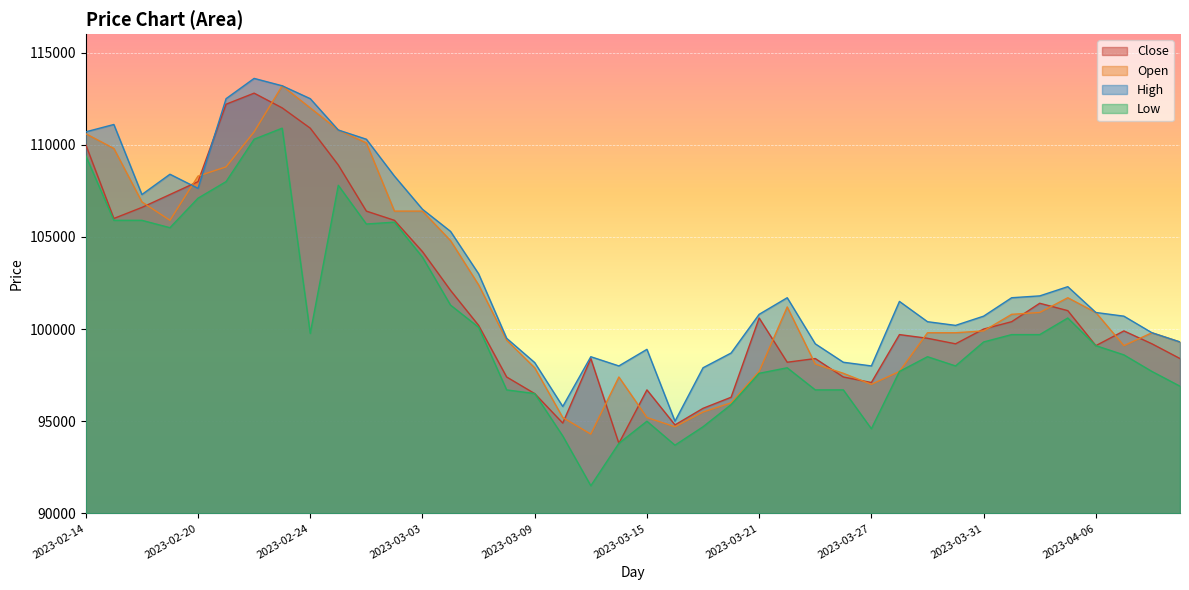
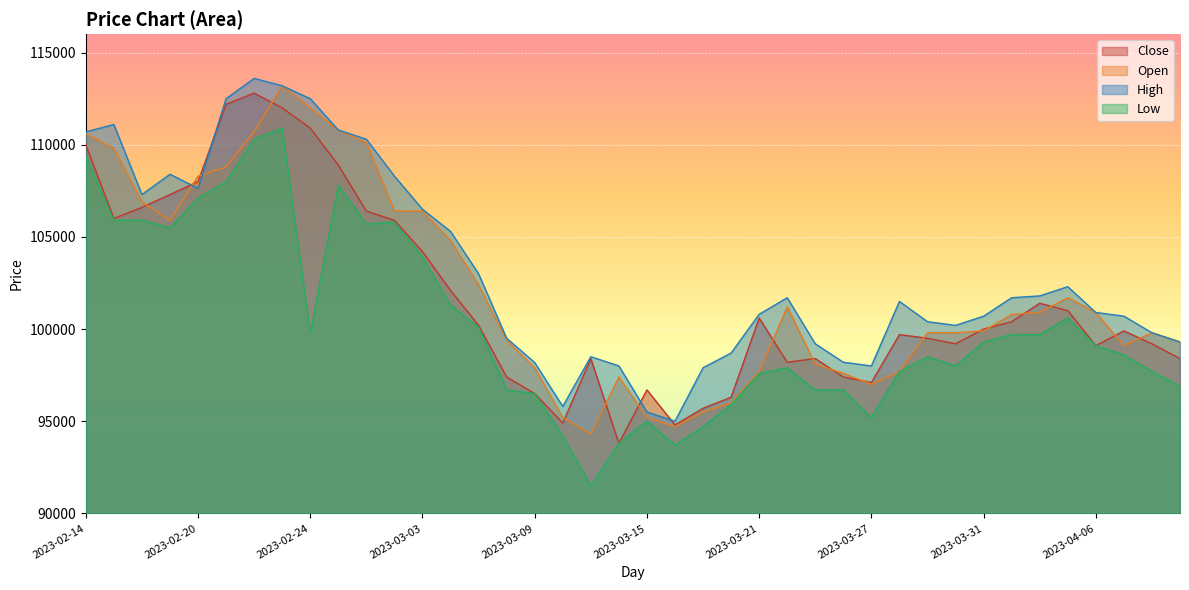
High, 2023-03-15: 98900 -> 95500
Low, 2023-03-27: 94600 -> 95200
